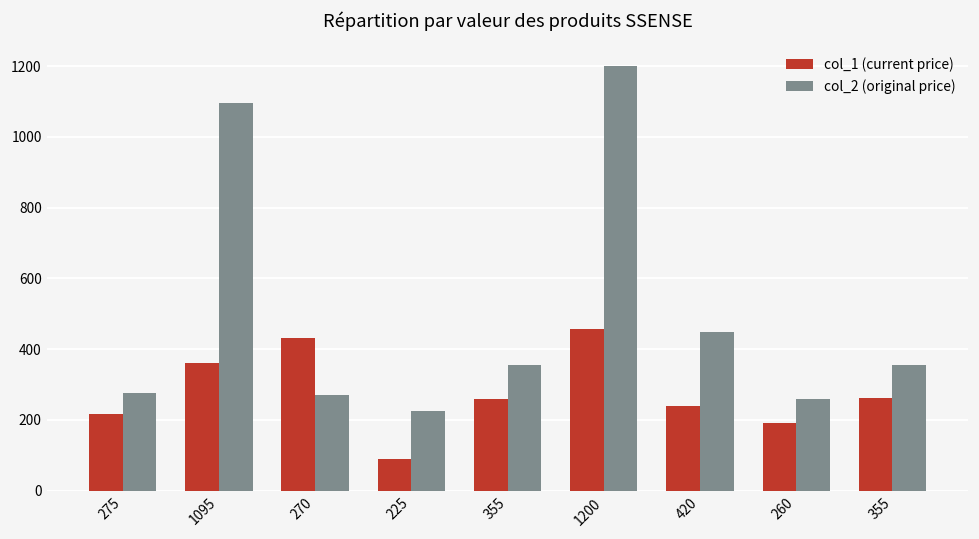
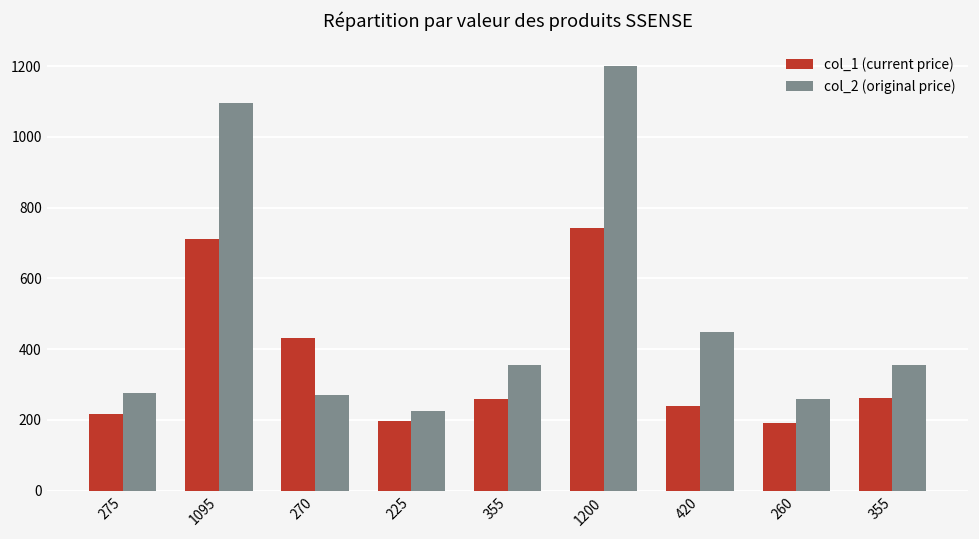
col_1 (current price), 1095: 360 -> 710
col_1 (current price), 225: 90 -> 200
col_1 (current price), 1200: 460 -> 740
